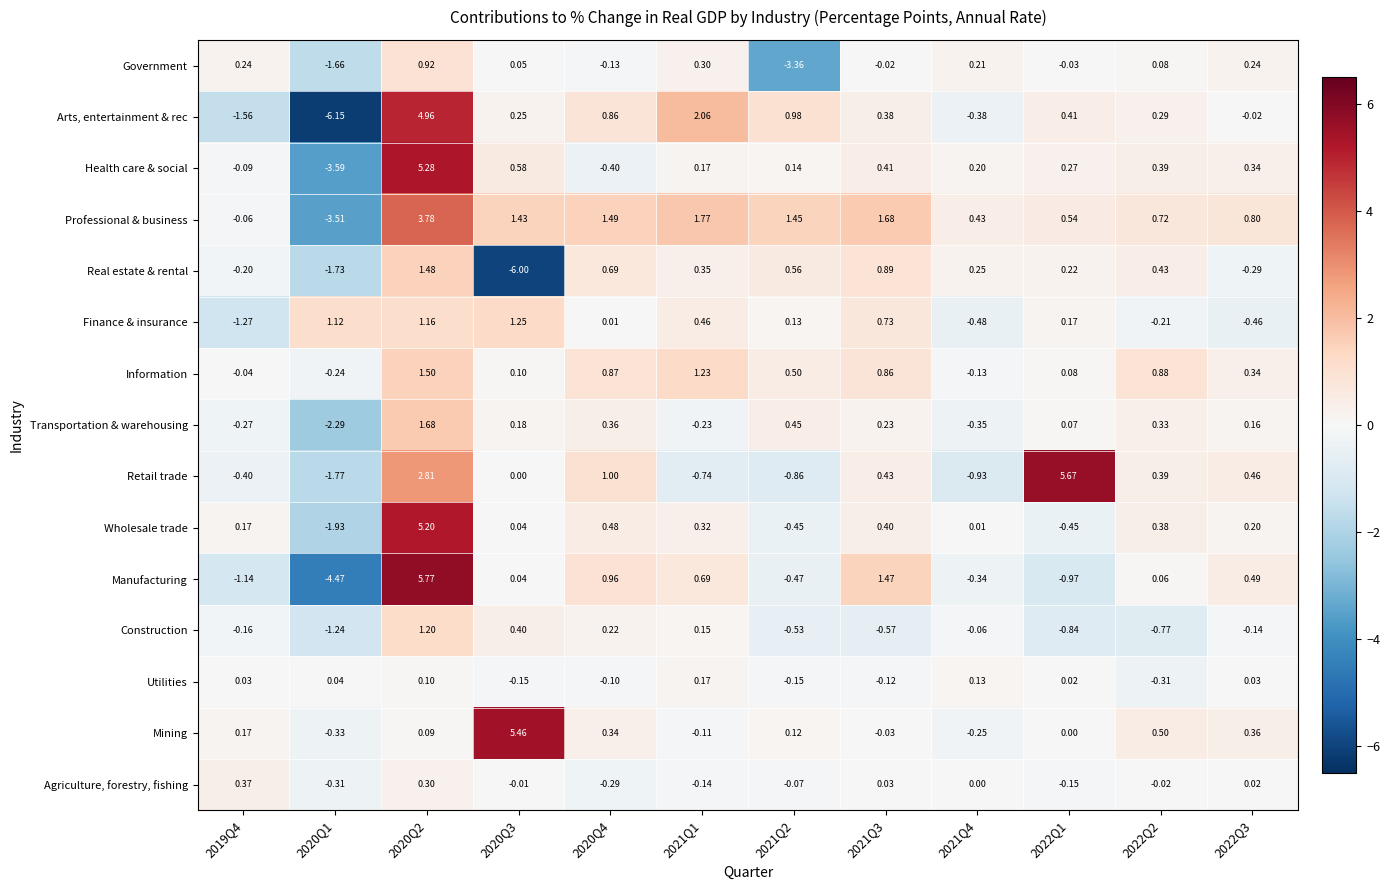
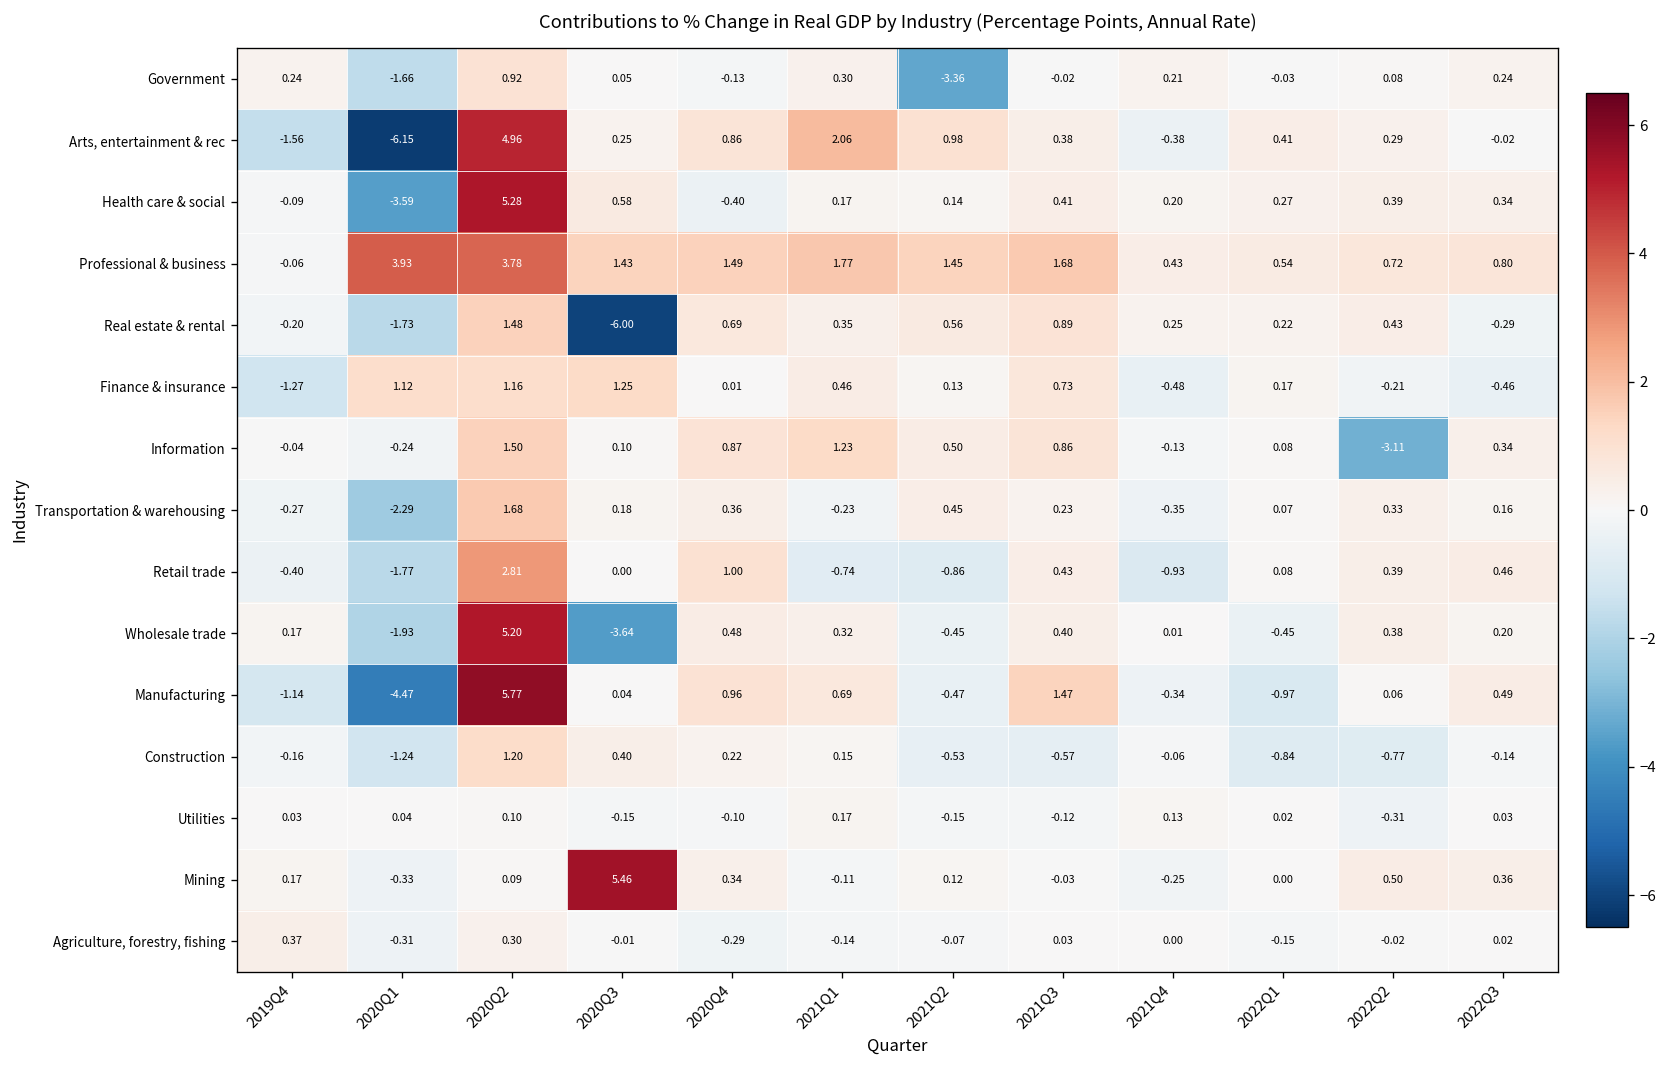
Professional & business, 2020Q1: -3.51 -> 3.93
Information, 2022Q2: 0.88 -> -3.11
Retail trade, 2022Q1: 5.67 -> 0.08
Wholesale trade, 2020Q3: 0.04 -> -3.64
